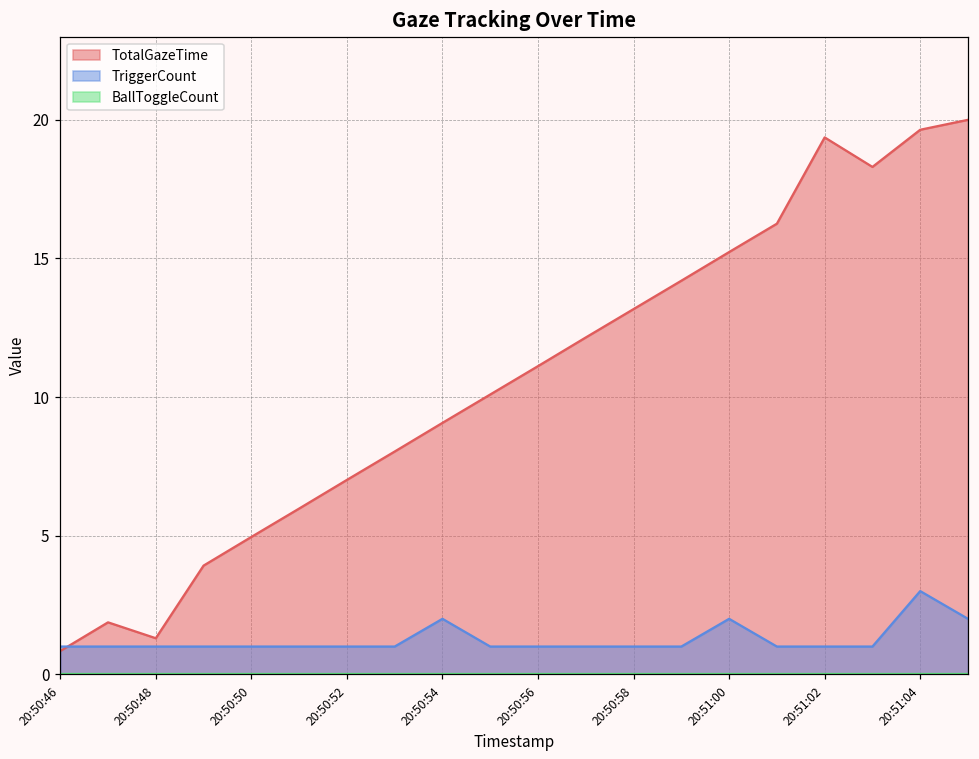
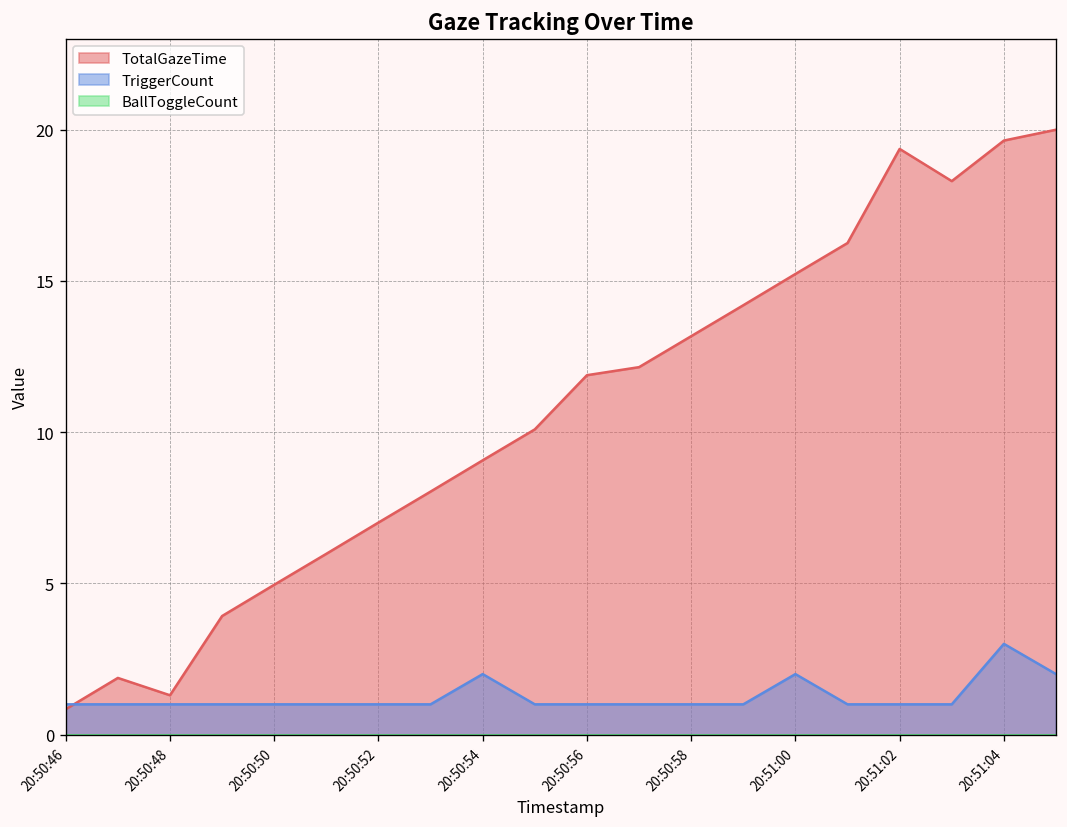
TotalGazeTime, 20:50:56: 11.1 -> 11.9
